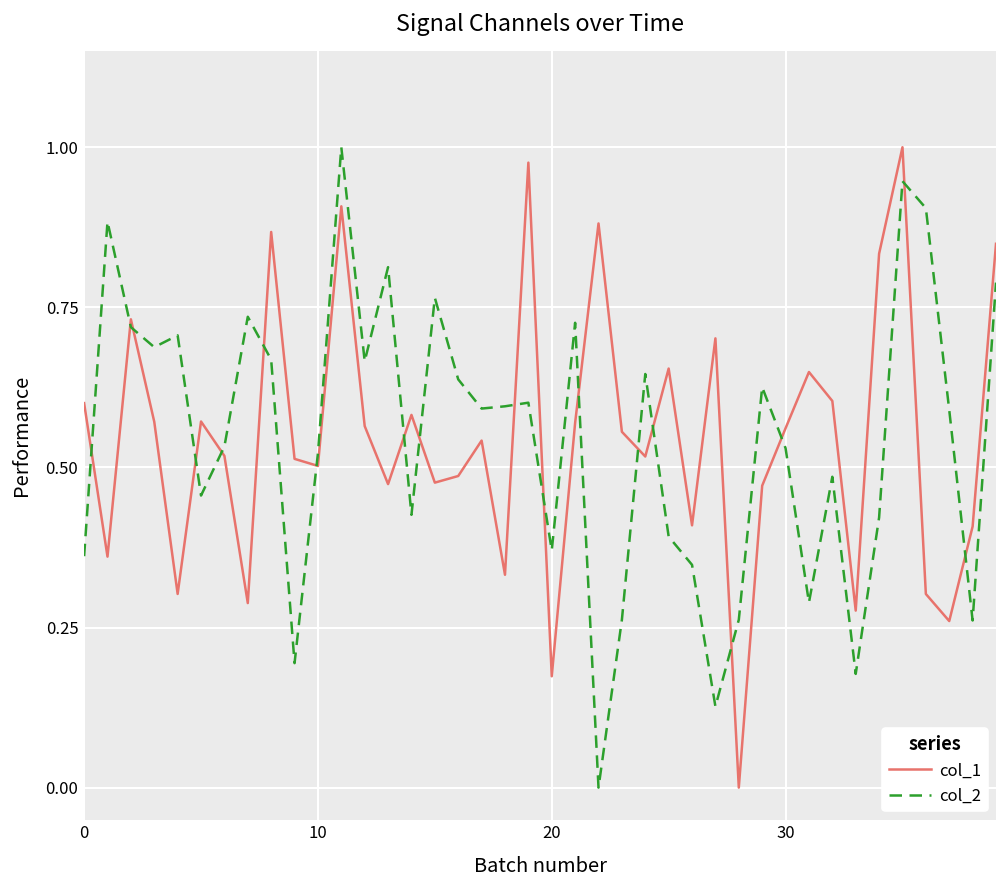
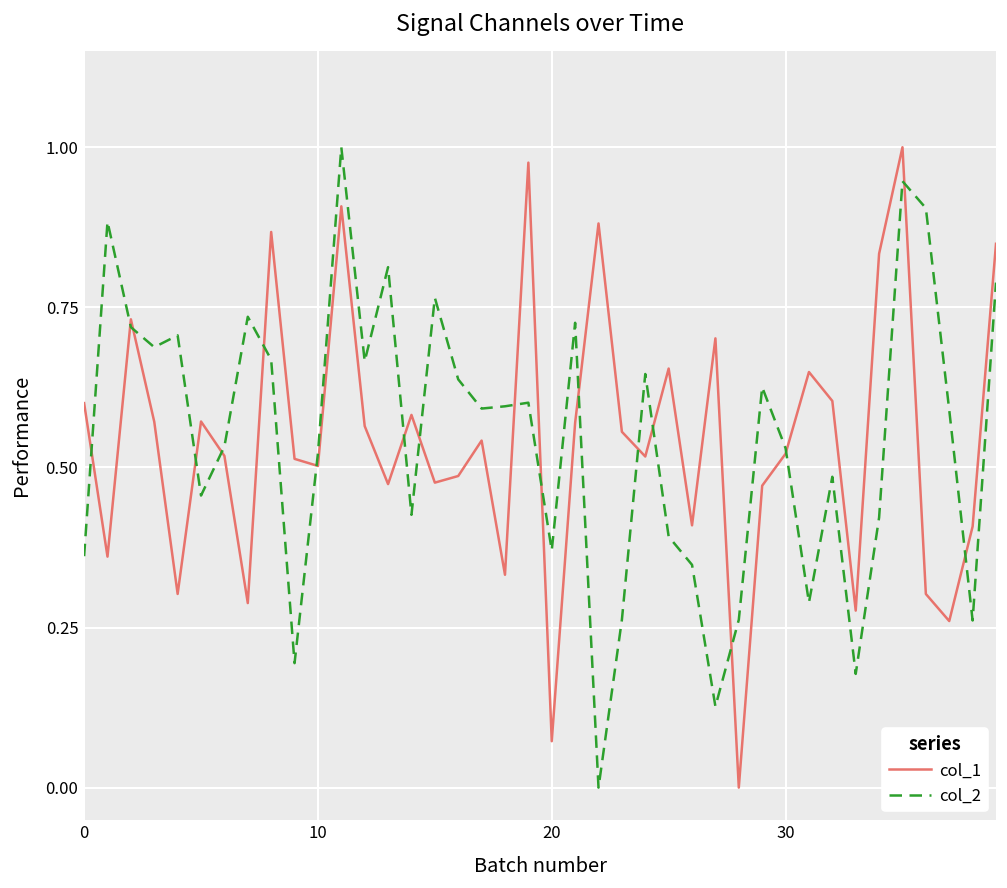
col_1, 20: 0.17 -> 0.07
col_1, 30: 0.56 -> 0.52
